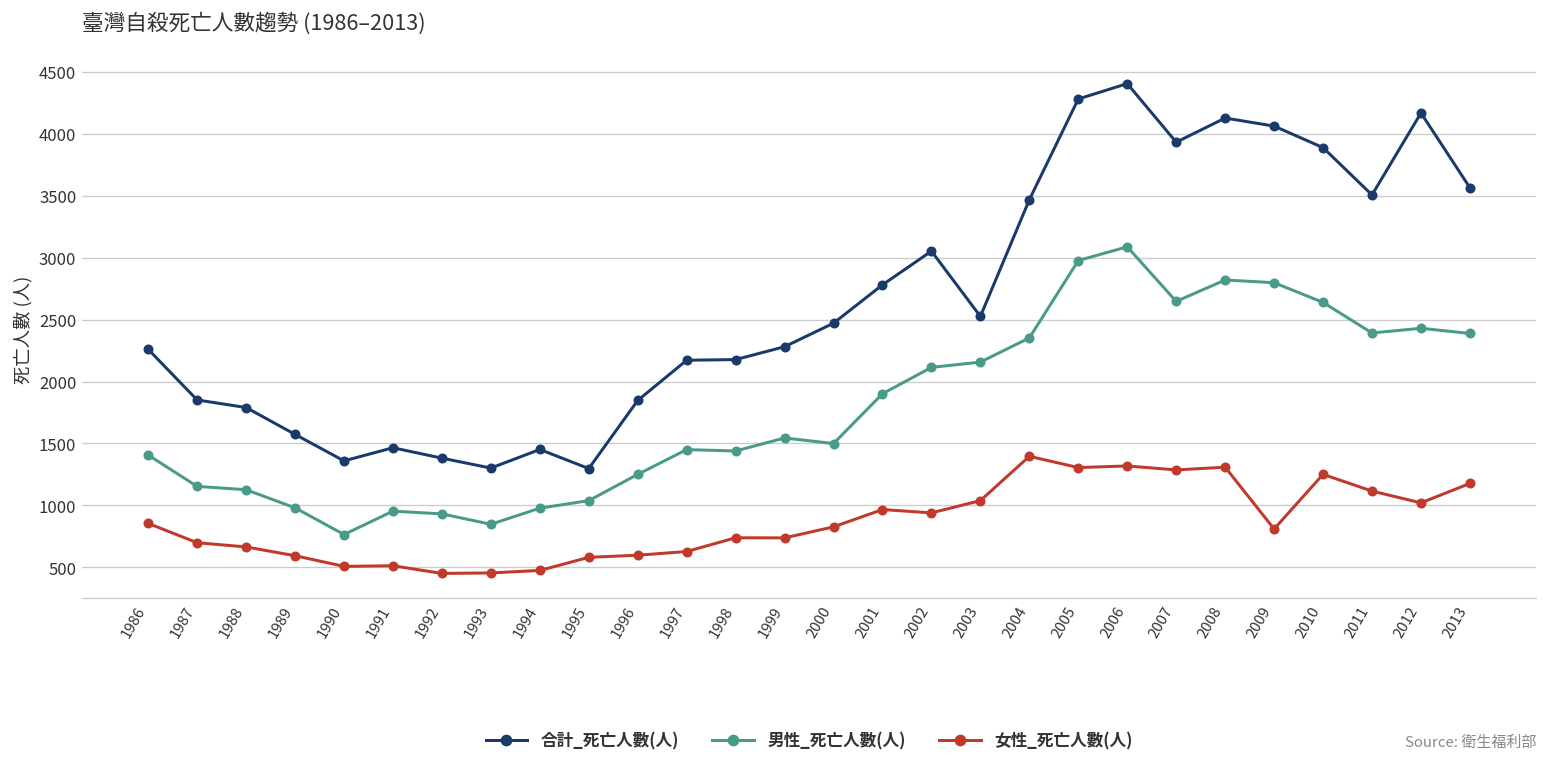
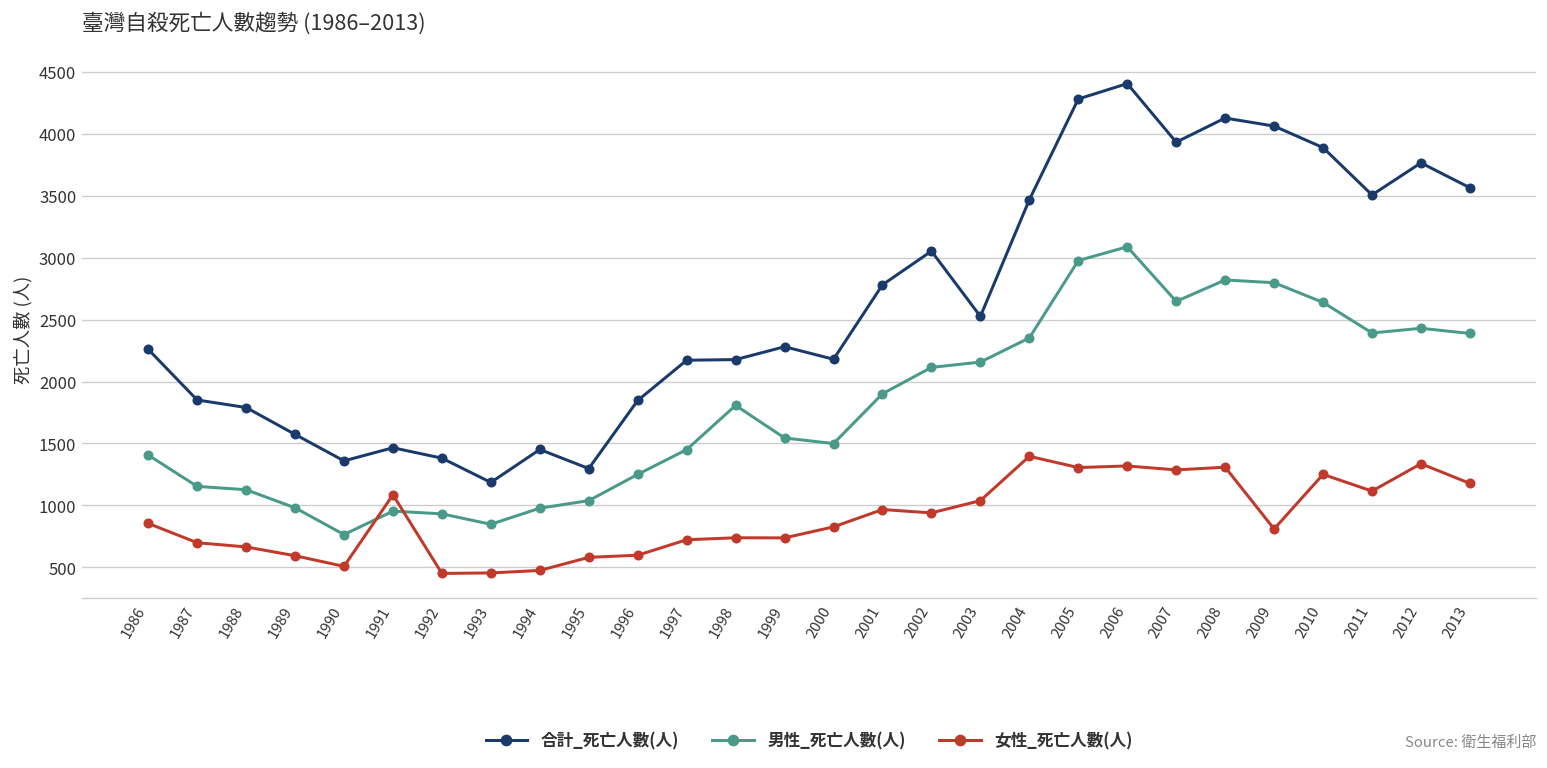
女性_死亡人數(人), 1991: 510 -> 1090
合計_死亡人數(人), 1993: 1300 -> 1190
女性_死亡人數(人), 1997: 630 -> 720
男性_死亡人數(人), 1998: 1440 -> 1810
合計_死亡人數(人), 2000: 2470 -> 2180
合計_死亡人數(人), 2012: 4170 -> 3770
女性_死亡人數(人), 2012: 1020 -> 1340
